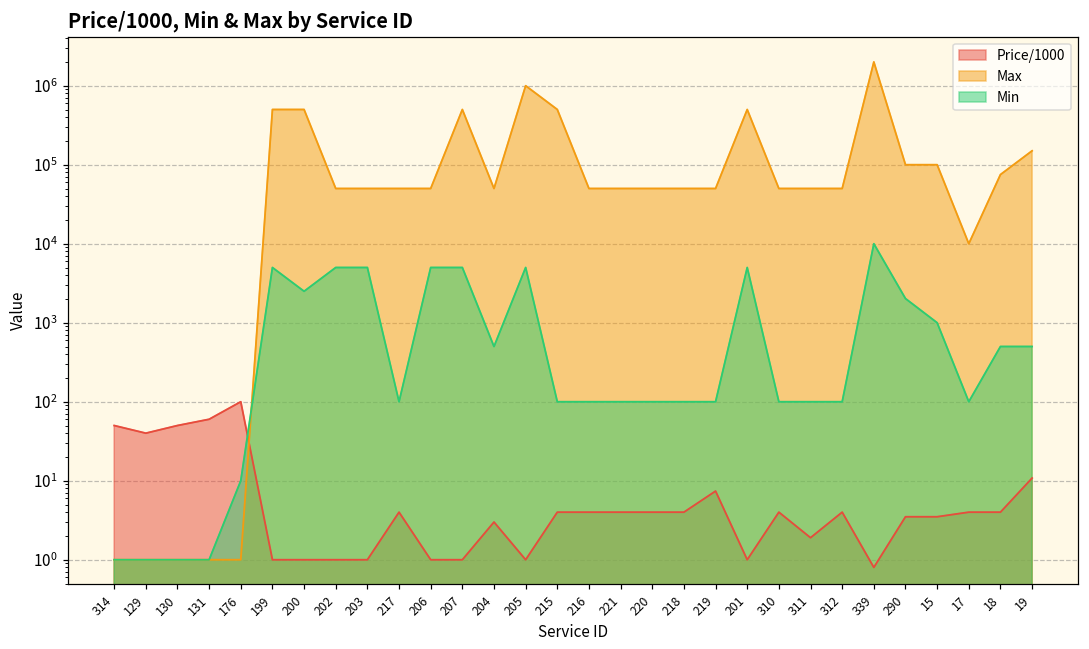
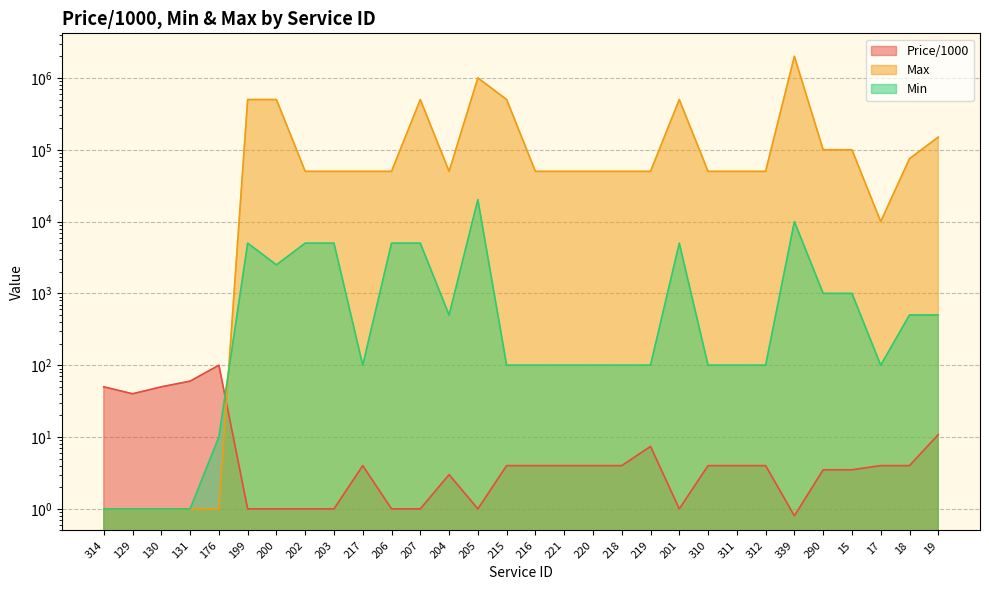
Min, 205: 5000 -> 20000
Price/1000, 311: 1.9 -> 4
Min, 290: 2000 -> 1000
